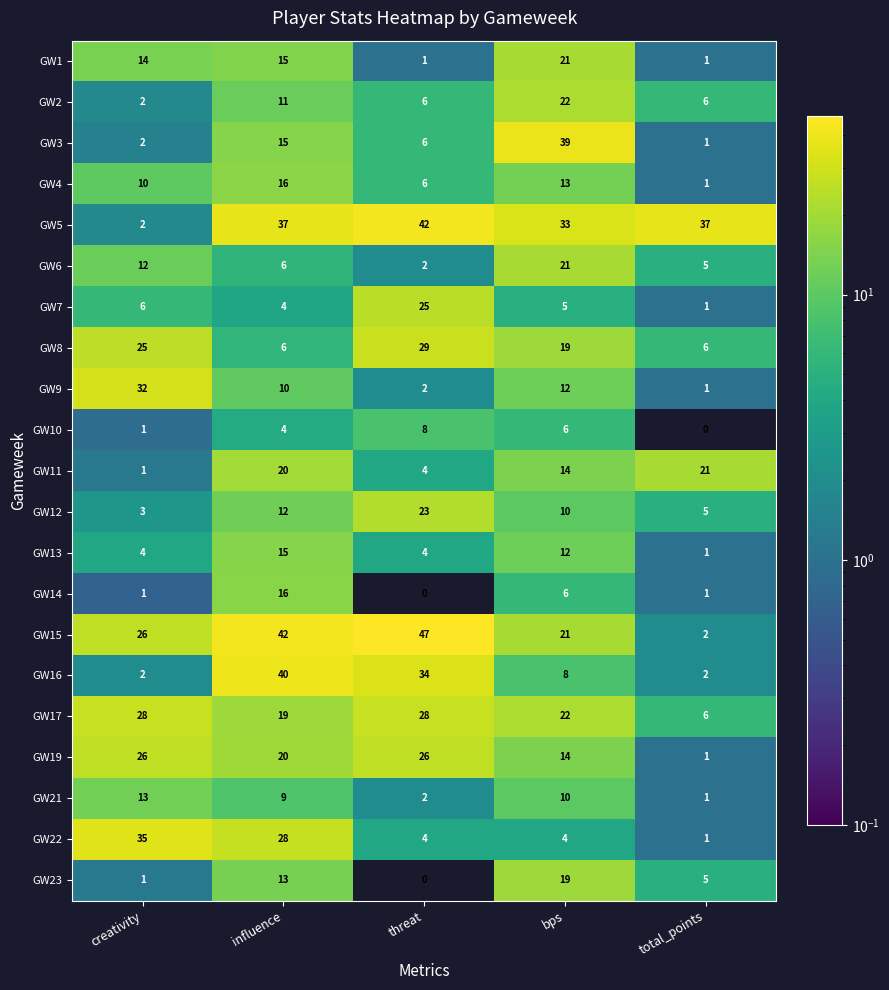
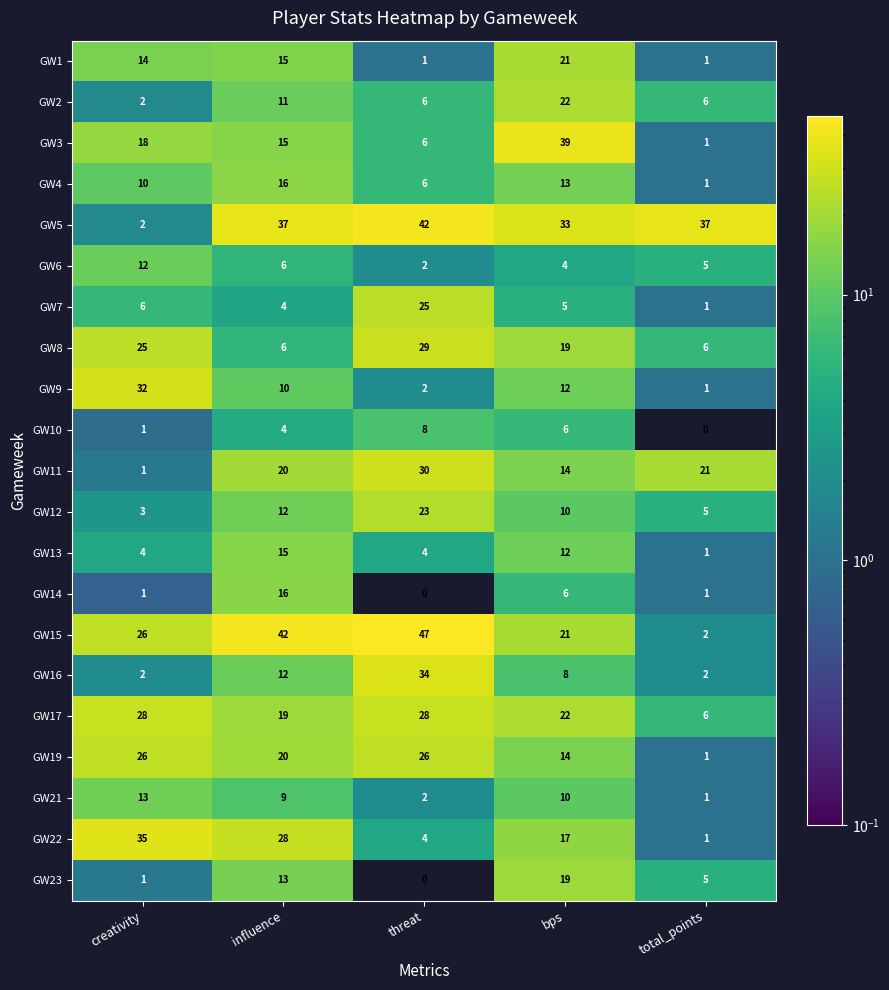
GW3, creativity: 2 -> 18
GW6, bps: 21 -> 4
GW11, threat: 4 -> 30
GW16, influence: 40 -> 12
GW22, bps: 4 -> 17
